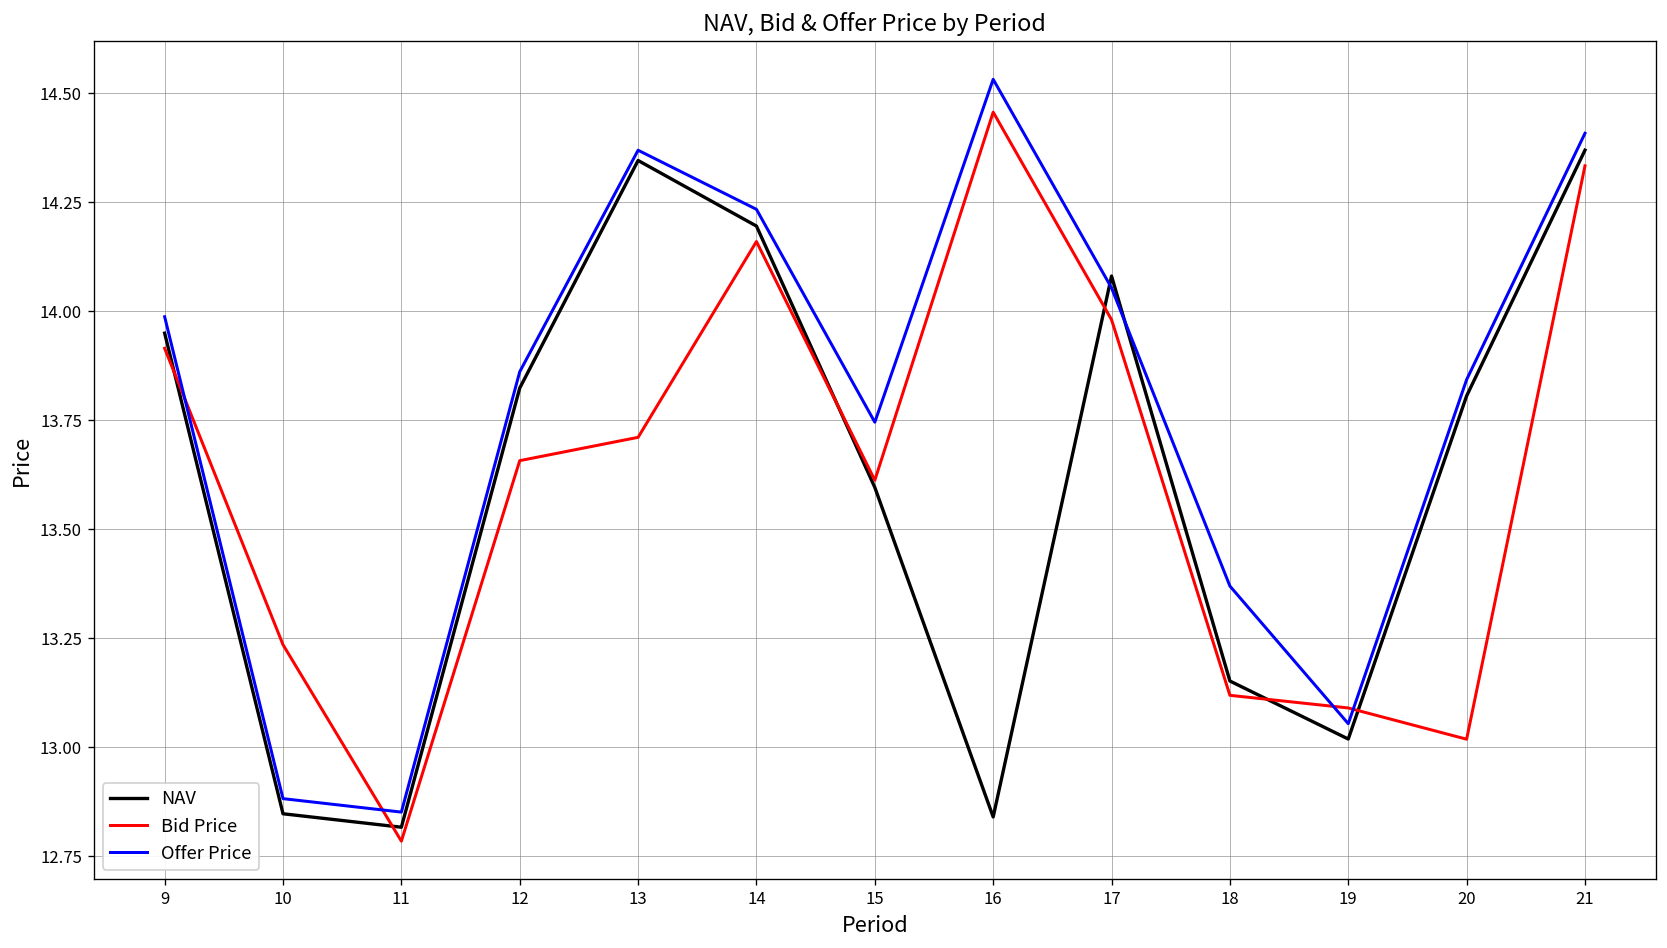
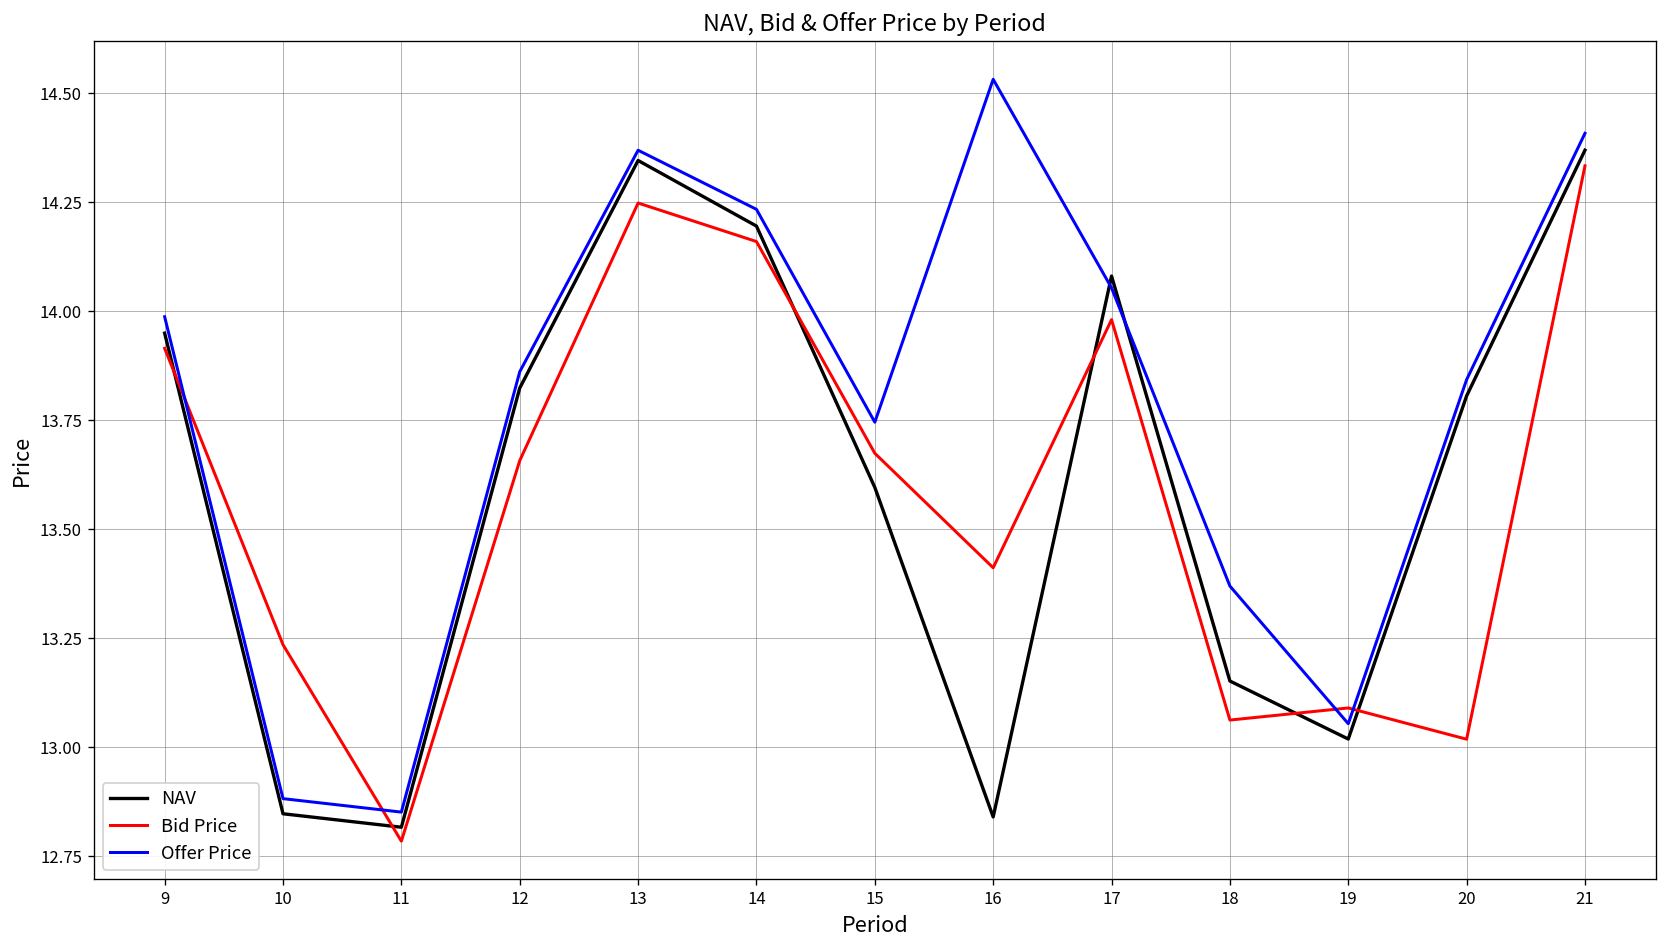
Bid Price, 13: 13.71 -> 14.25
Bid Price, 15: 13.61 -> 13.67
Bid Price, 16: 14.46 -> 13.41
Bid Price, 18: 13.12 -> 13.06
